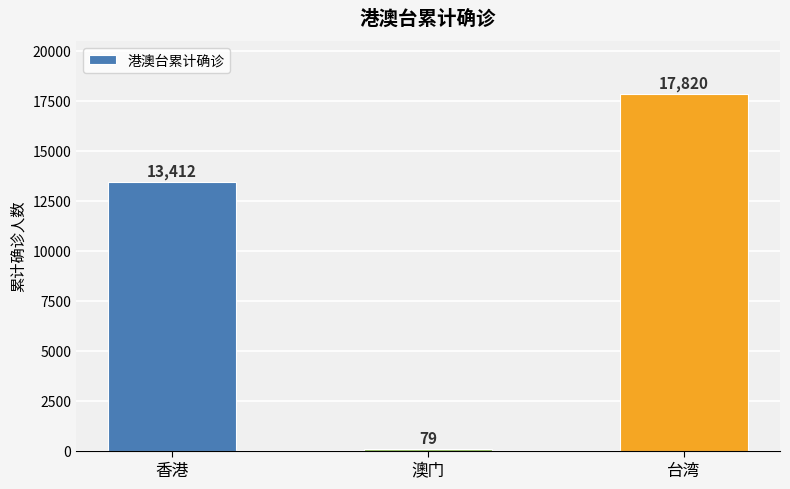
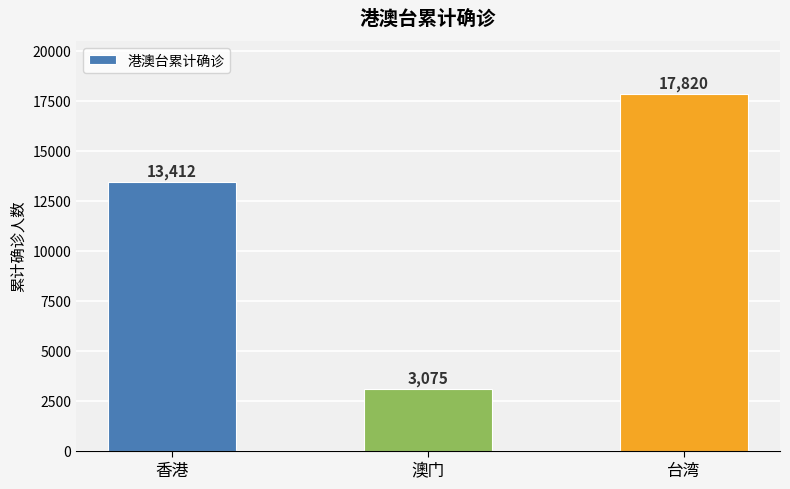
澳门: 79 -> 3,075
